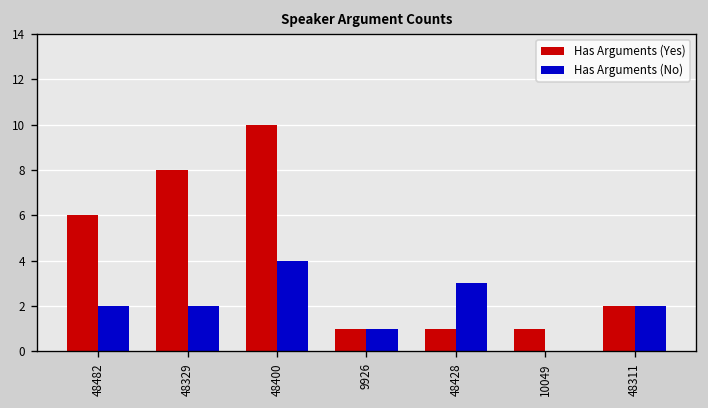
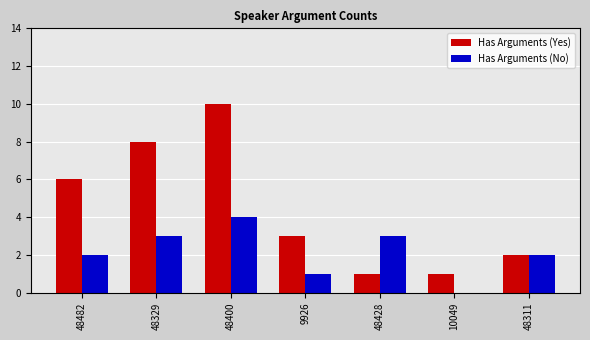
Has Arguments (No), 48329: 2 -> 3
Has Arguments (Yes), 9926: 1 -> 3
